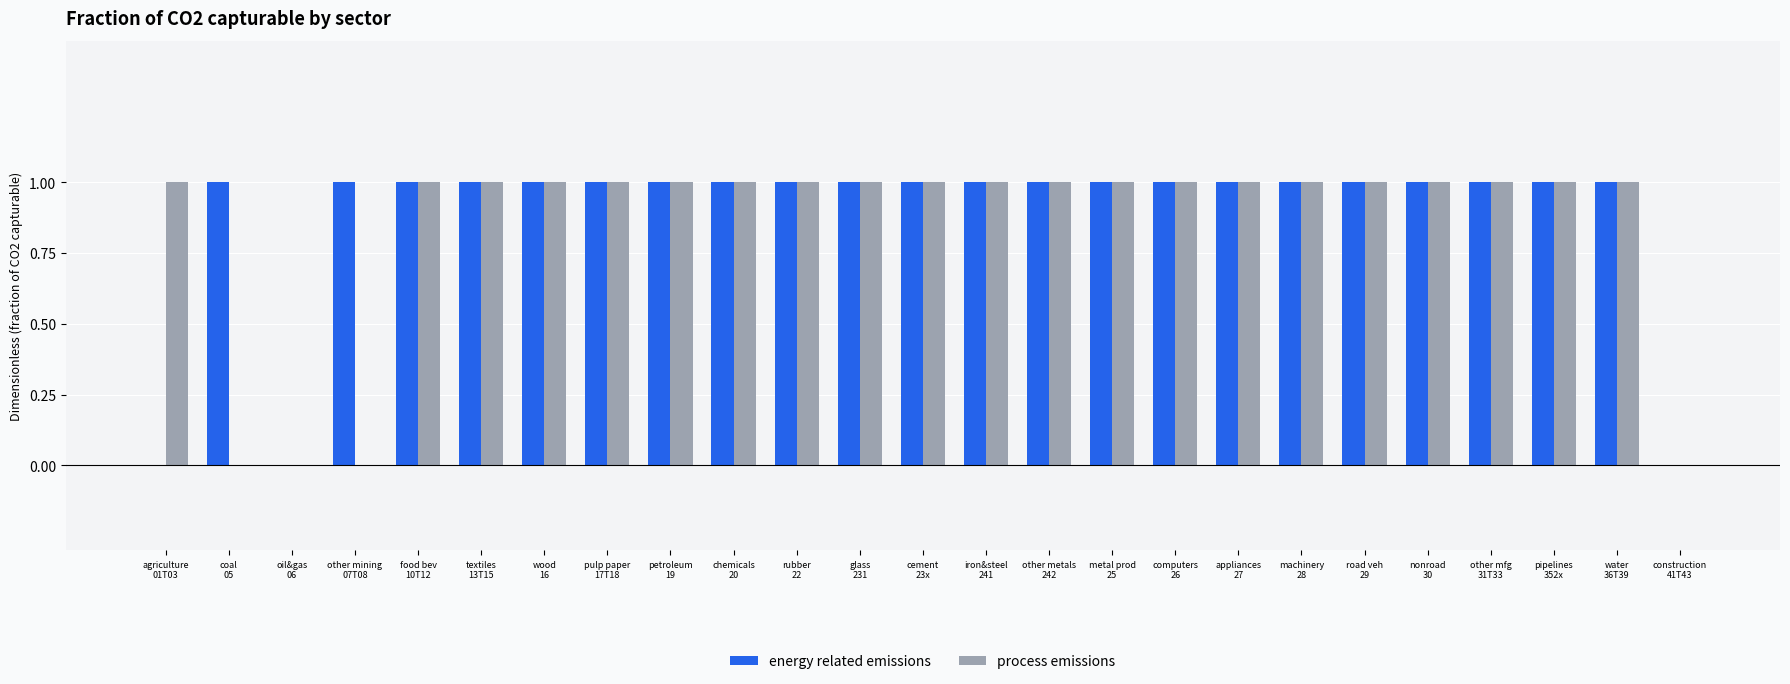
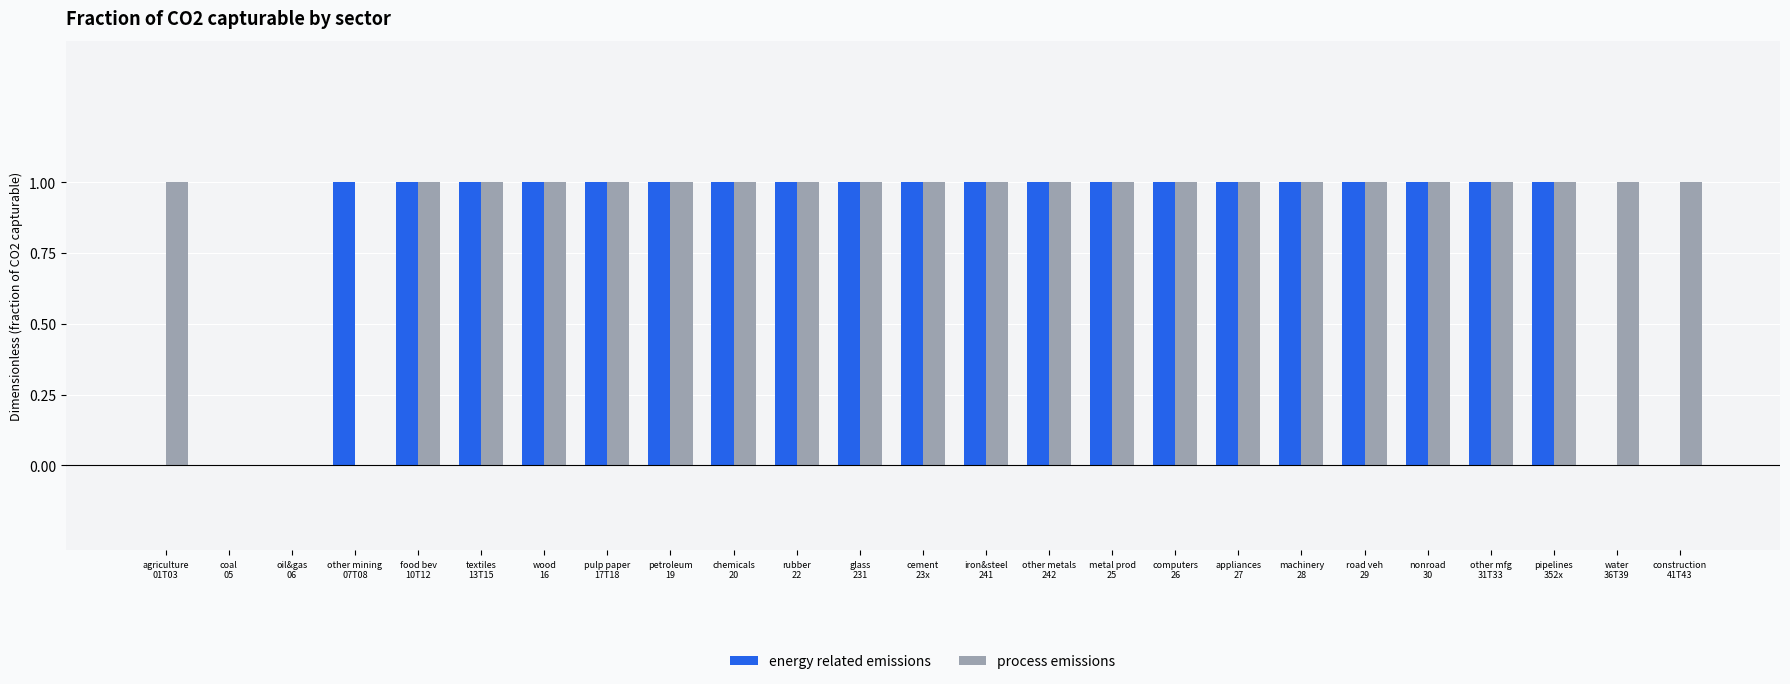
energy related emissions, coal 05: 1 -> 0
energy related emissions, water 36T39: 1 -> 0
process emissions, construction 41T43: 0 -> 1
